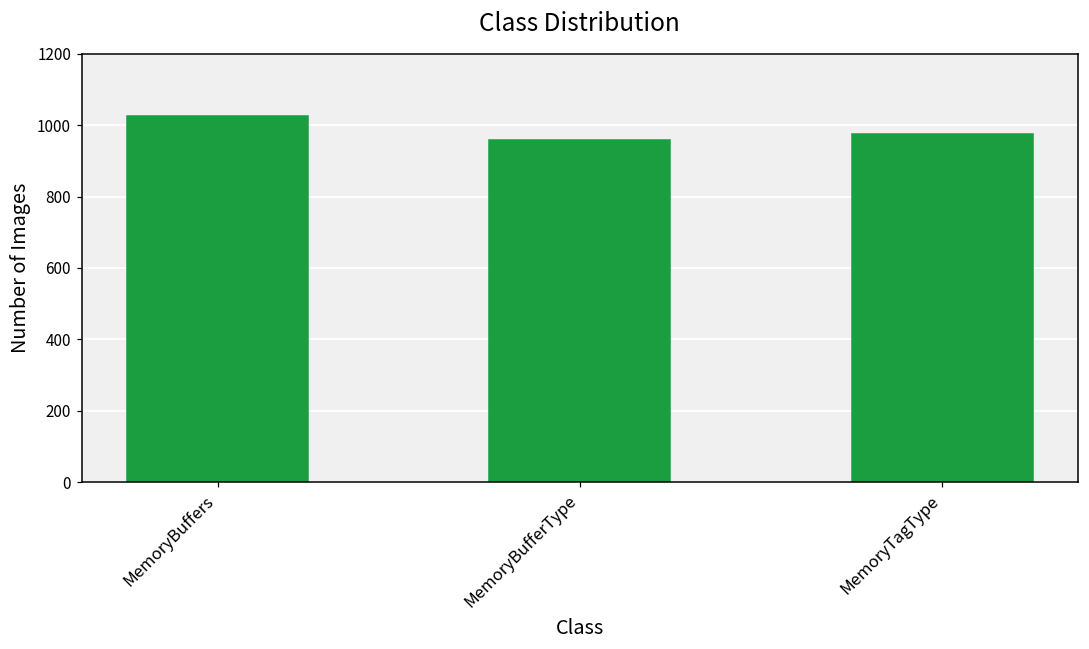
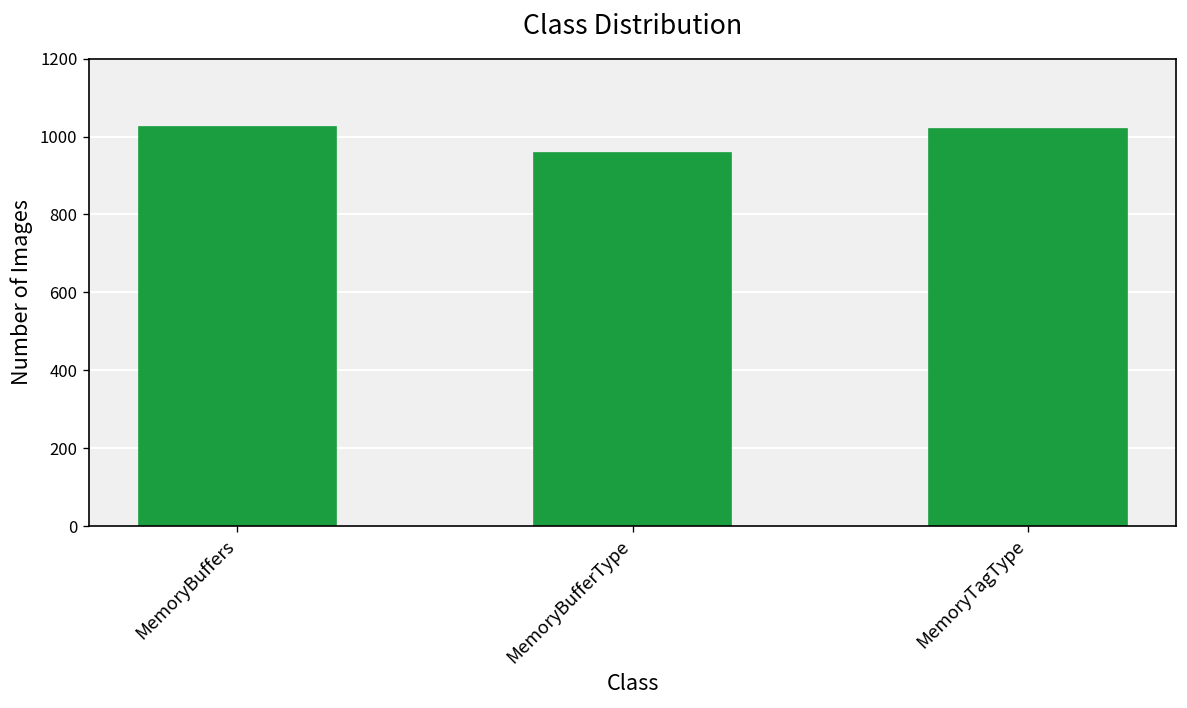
MemoryTagType: 980 -> 1020
